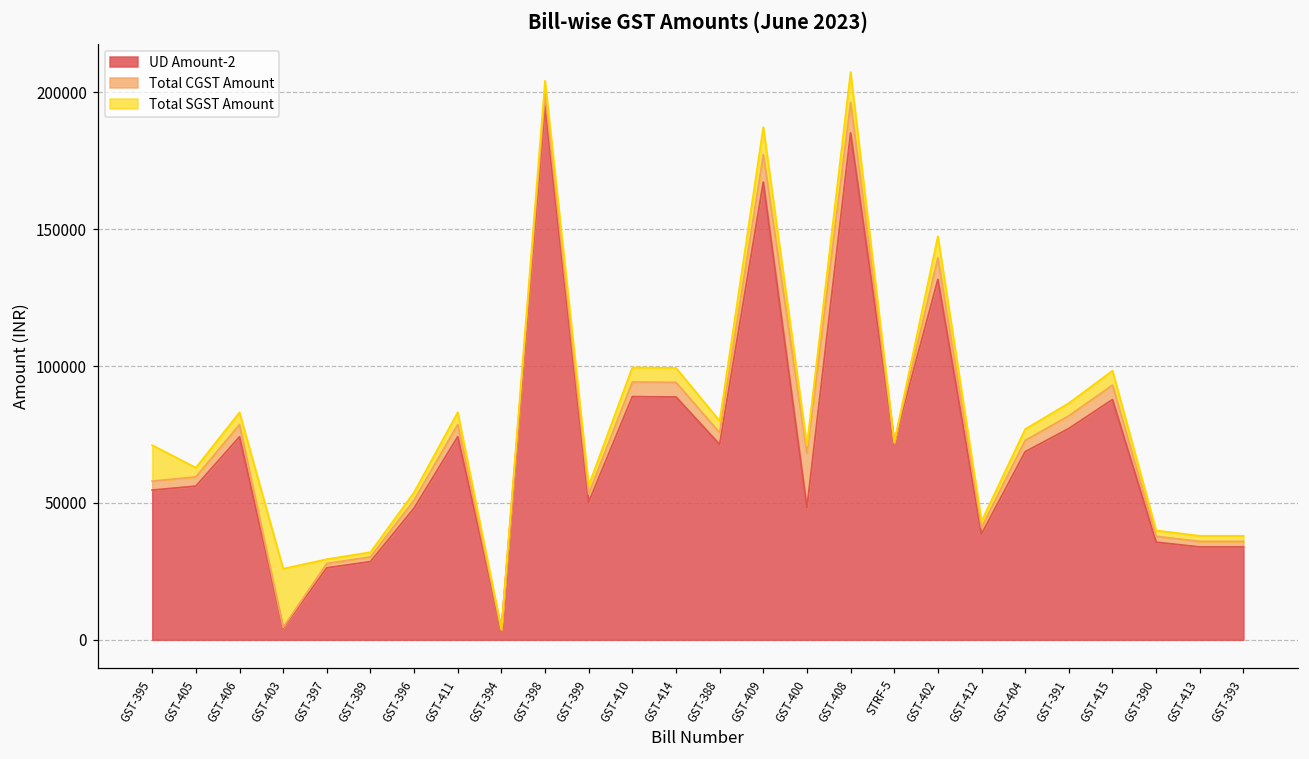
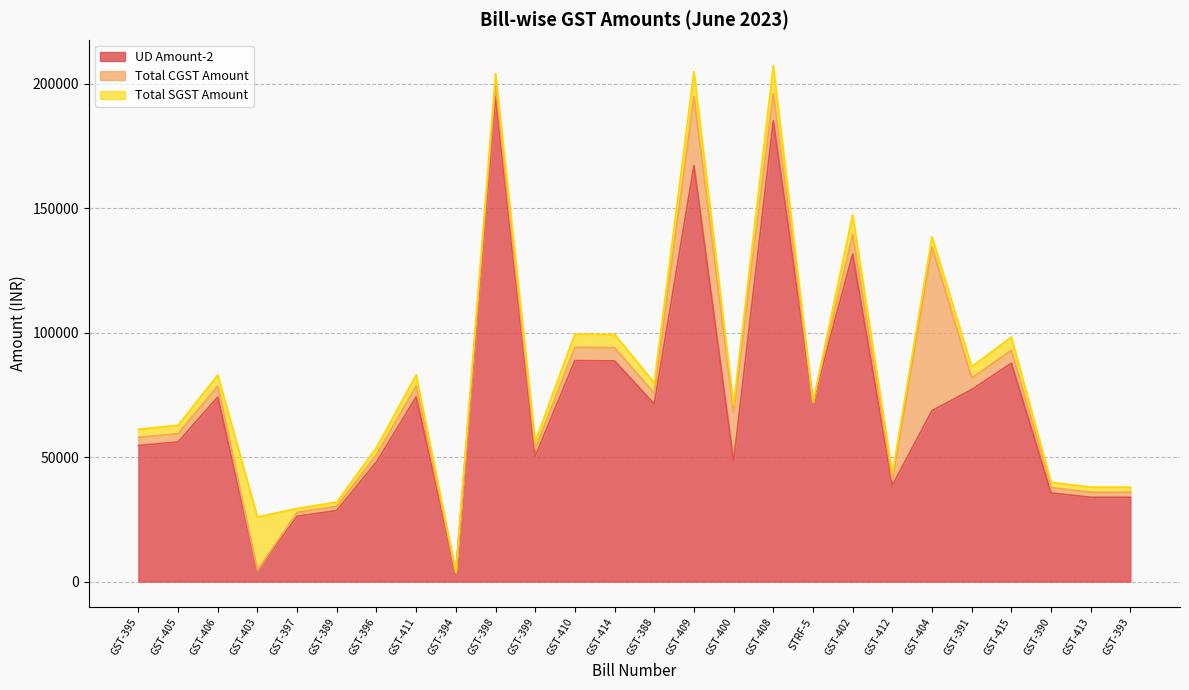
Total SGST Amount, GST-395: 13000 -> 3000
Total CGST Amount, GST-409: 10000 -> 28000
Total CGST Amount, GST-404: 4000 -> 66000
